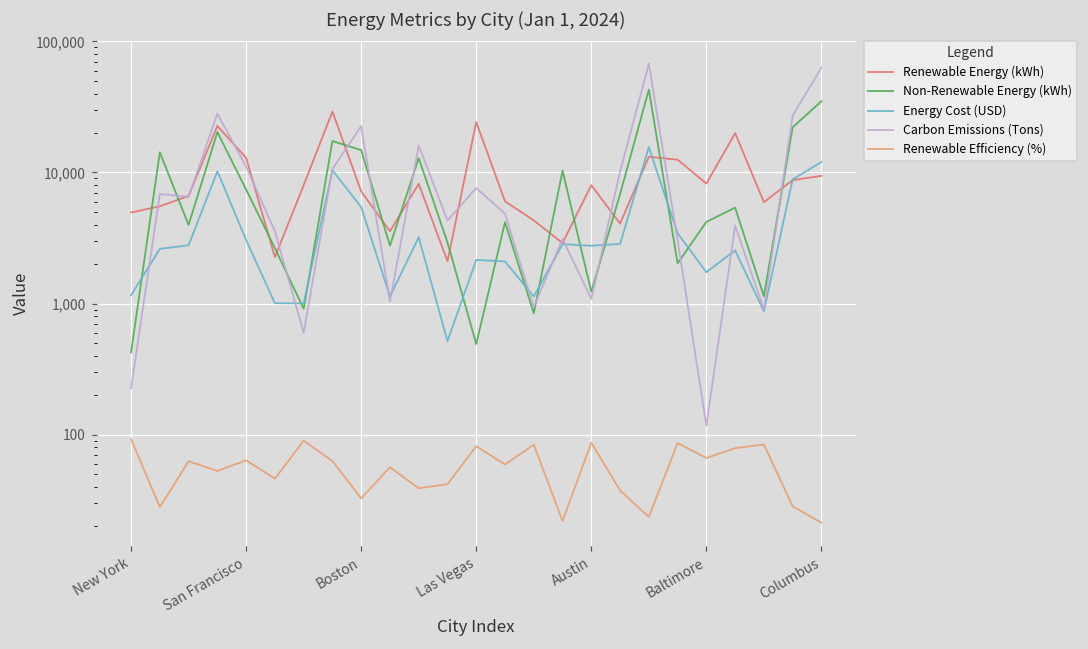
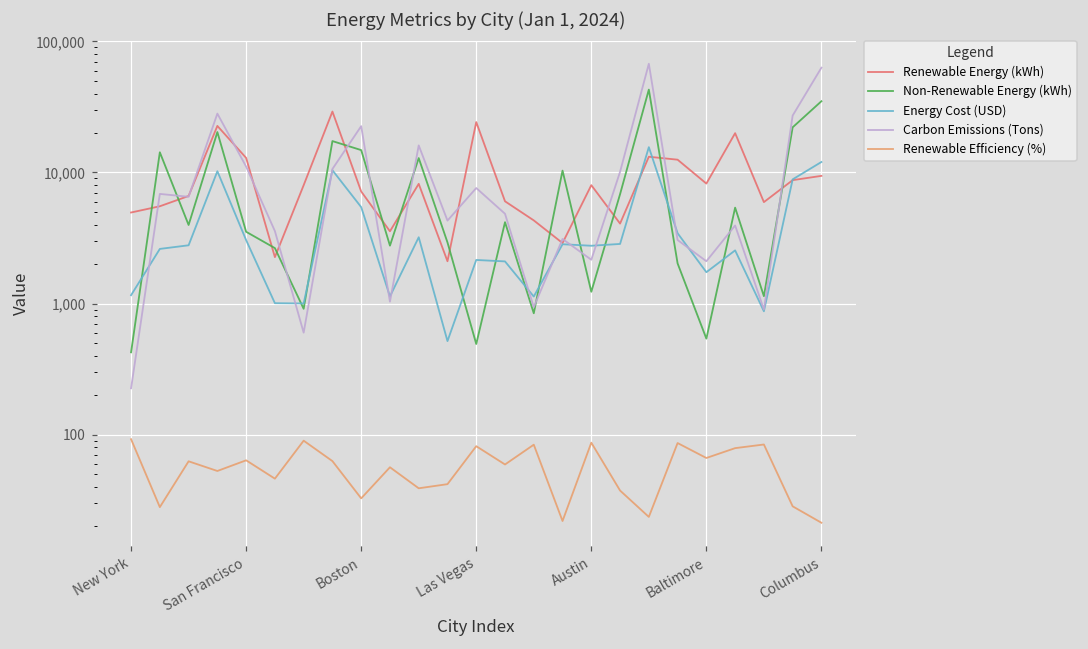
Non-Renewable Energy (kWh), San Francisco: 7,000 -> 3,500
Carbon Emissions (Tons), Austin: 1,100 -> 2,200
Non-Renewable Energy (kWh), Baltimore: 4,200 -> 500
Carbon Emissions (Tons), Baltimore: 120 -> 2,100
